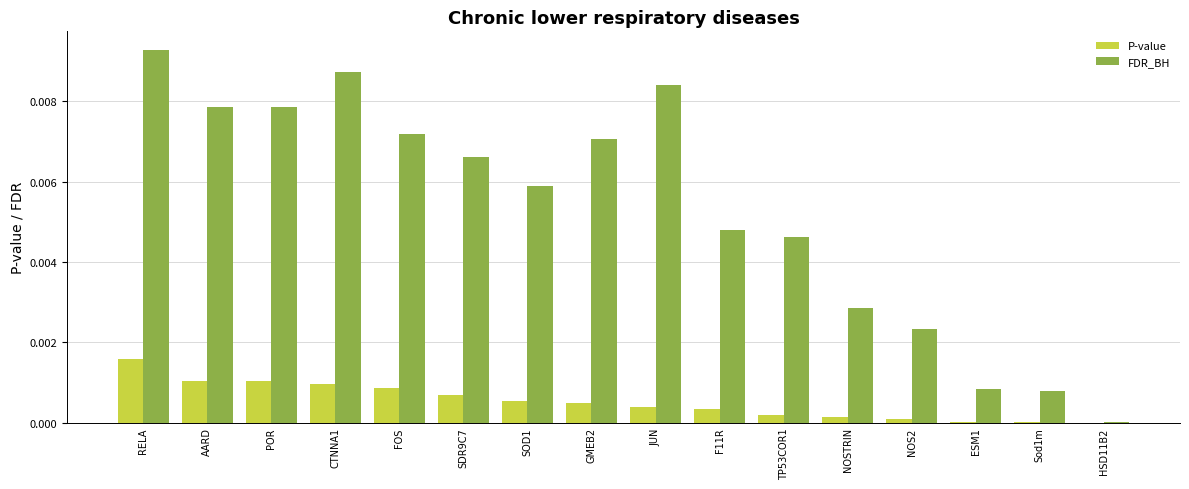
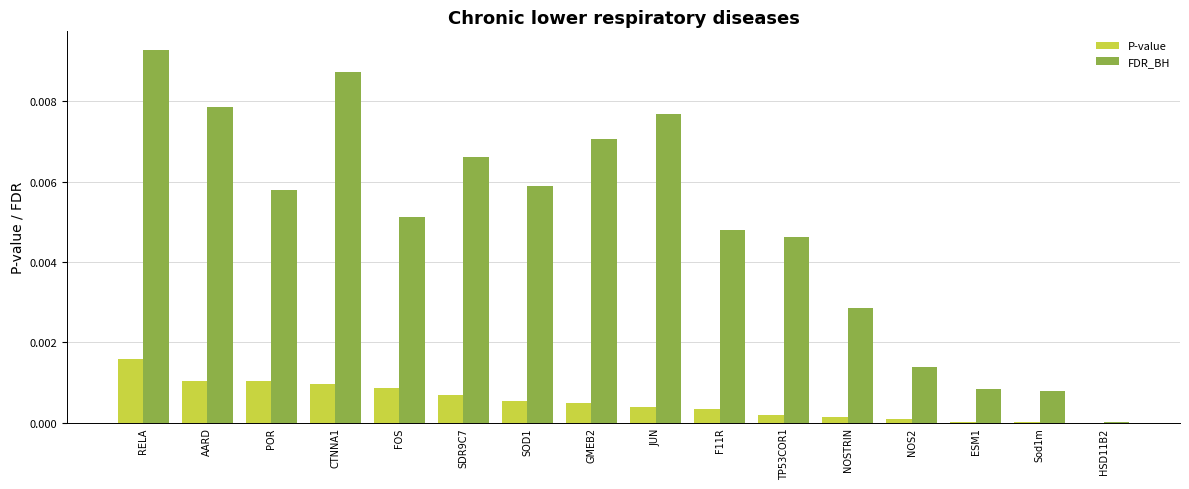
FDR_BH, POR: 0.0078 -> 0.0058
FDR_BH, FOS: 0.0072 -> 0.0051
FDR_BH, JUN: 0.0084 -> 0.0077
FDR_BH, NOS2: 0.0023 -> 0.0014
